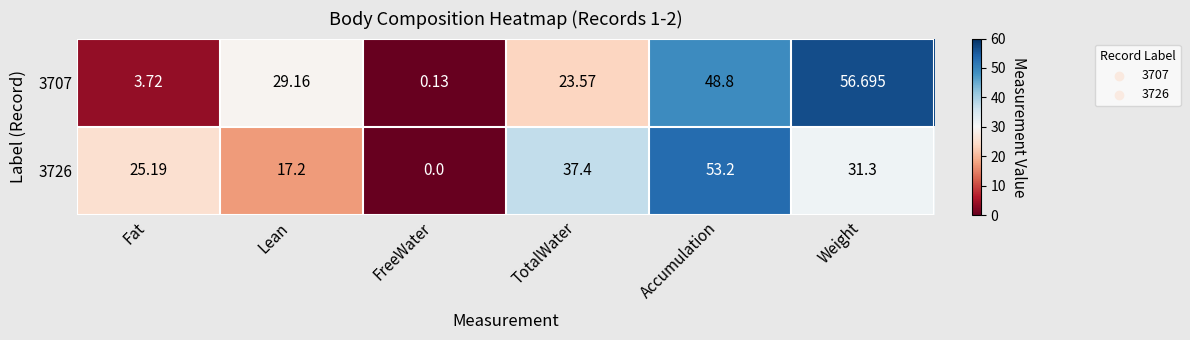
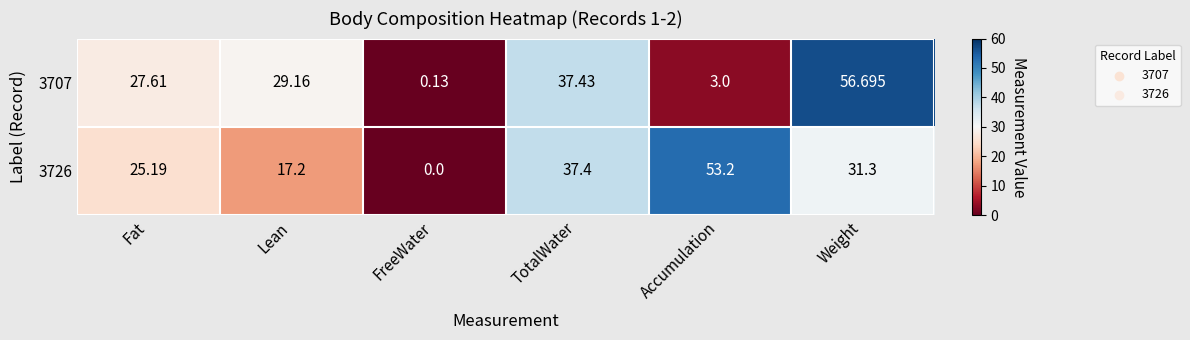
3707, Fat: 3.72 -> 27.61
3707, TotalWater: 23.57 -> 37.43
3707, Accumulation: 48.8 -> 3.0
